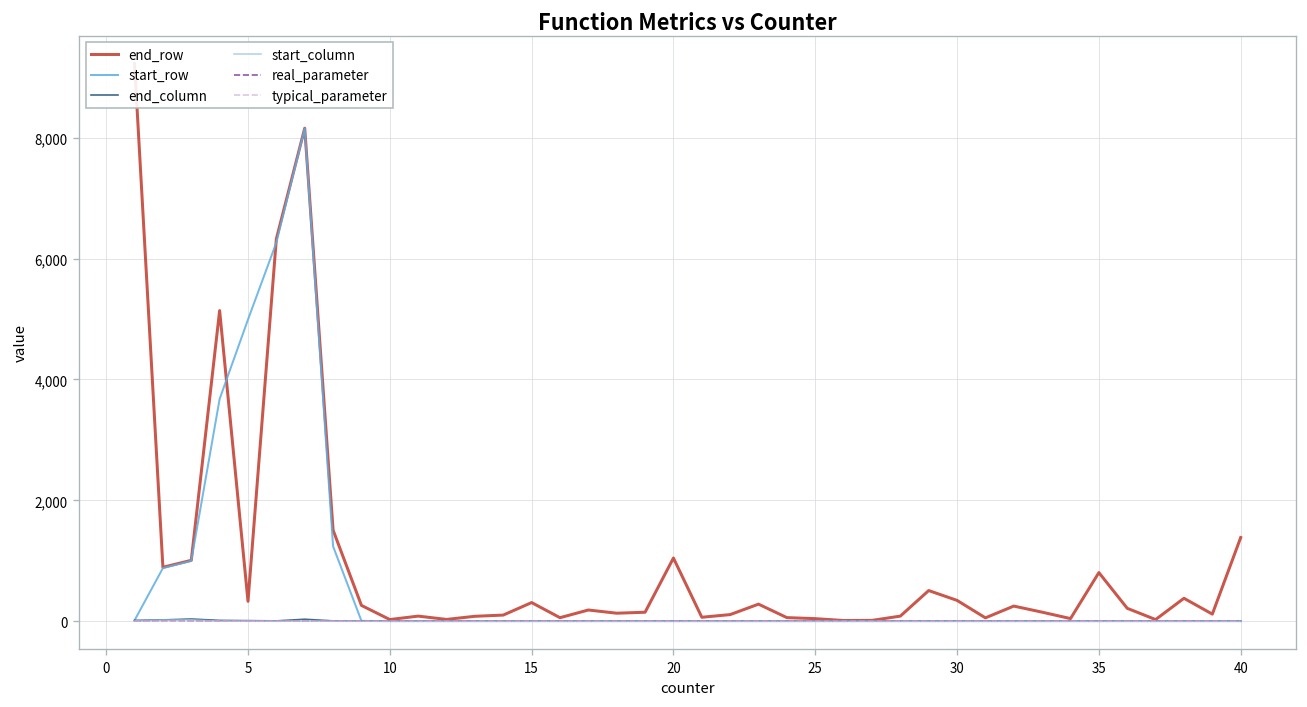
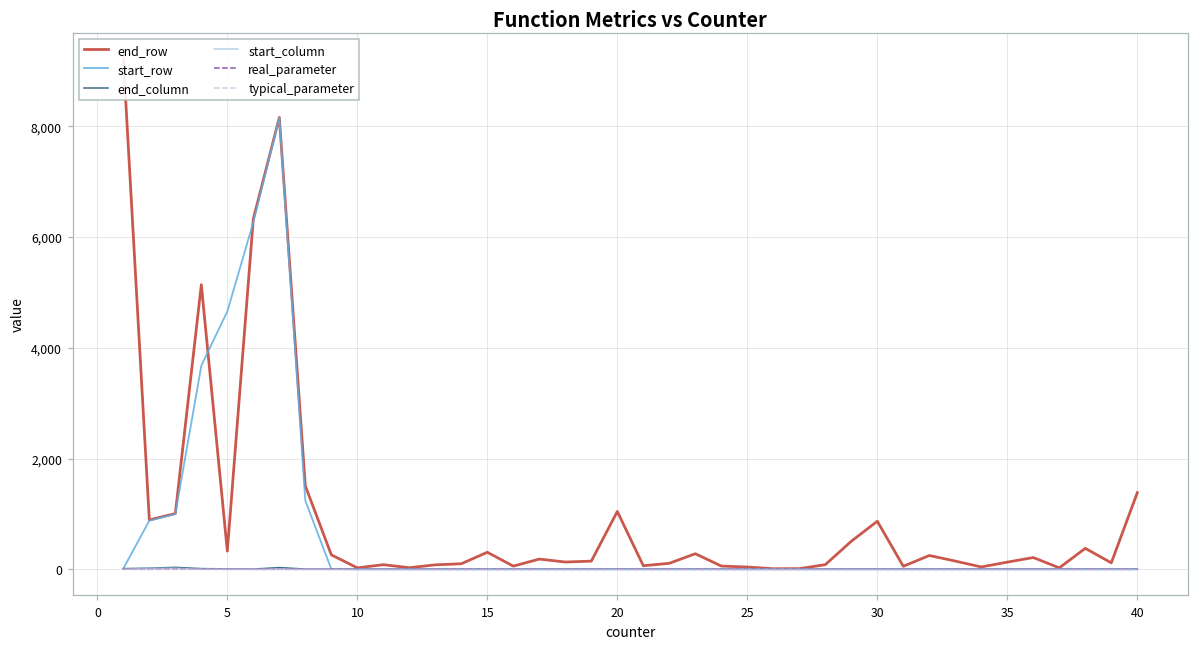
start_row, 5: 5,000 -> 4,700
end_row, 30: 300 -> 900
end_row, 35: 800 -> 100
